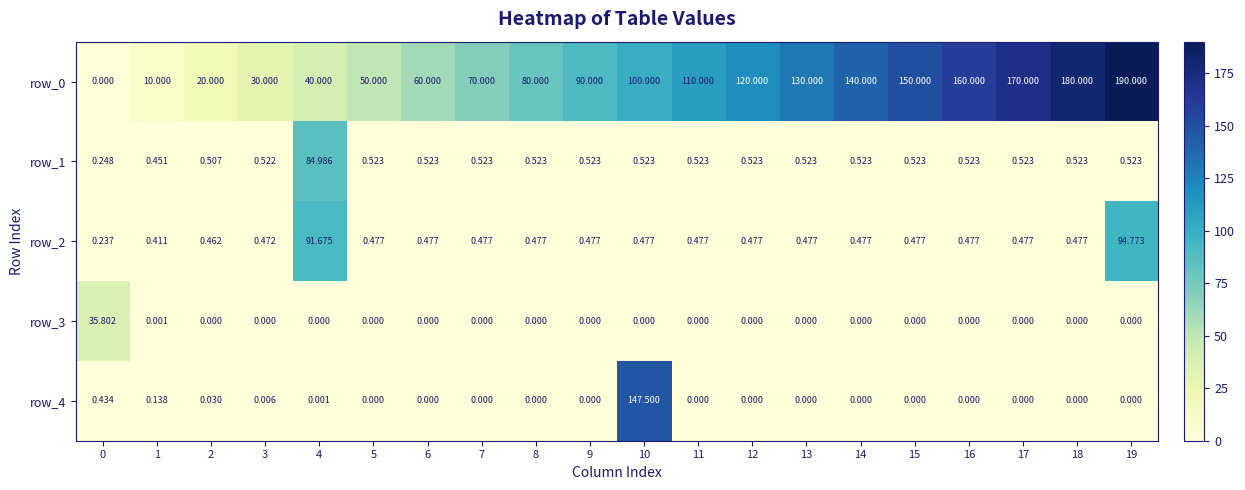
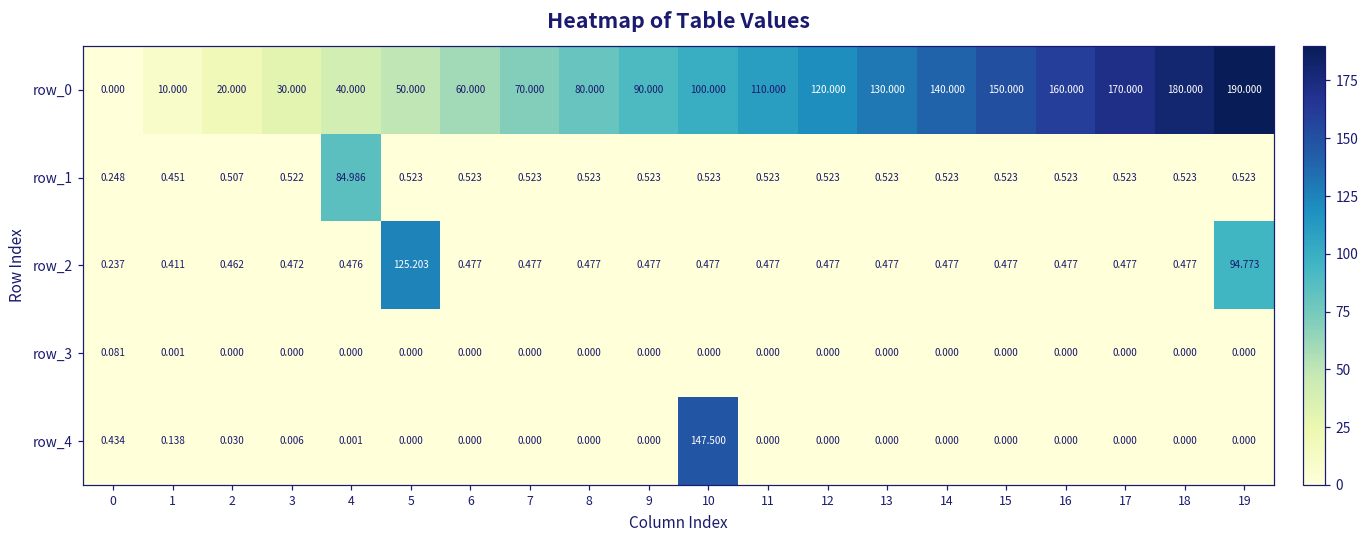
row_2, 4: 91.675 -> 0.476
row_2, 5: 0.477 -> 125.203
row_3, 0: 35.802 -> 0.081
